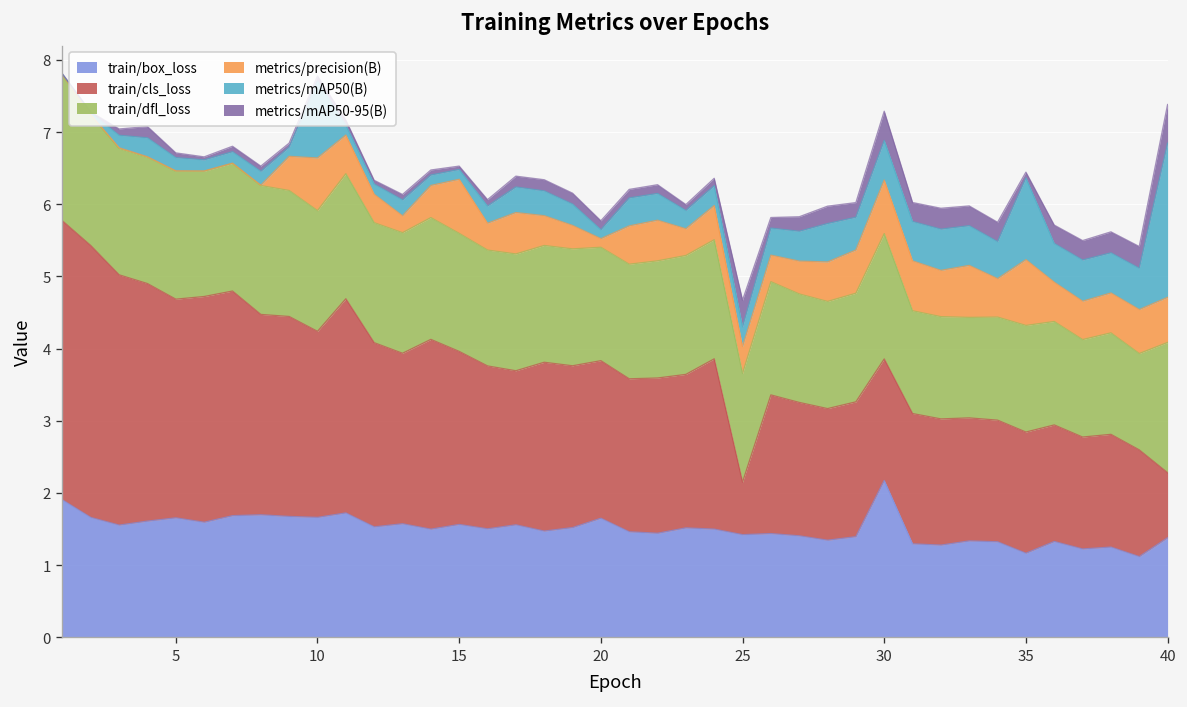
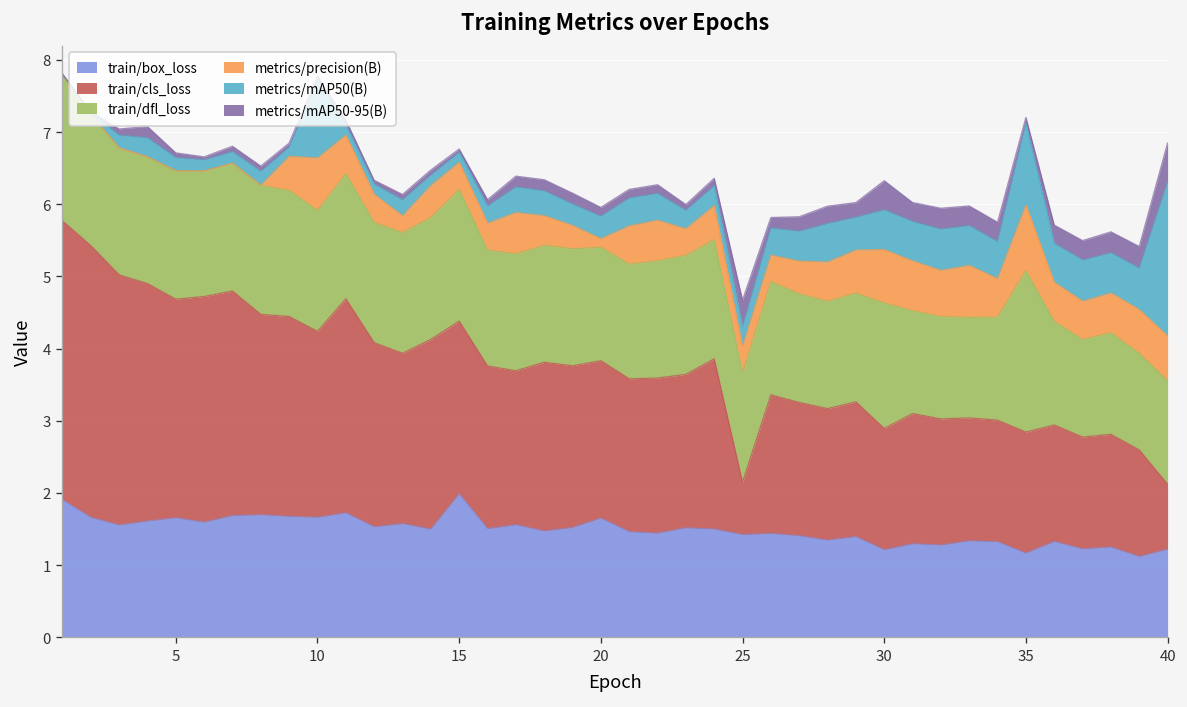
train/box_loss, 15: 1.6 -> 2.0
train/dfl_loss, 15: 1.6 -> 1.8
metrics/precision(B), 15: 0.7 -> 0.4
metrics/mAP50(B), 20: 0.1 -> 0.3
train/box_loss, 30: 2.2 -> 1.2
train/dfl_loss, 35: 1.5 -> 2.2
train/box_loss, 40: 1.4 -> 1.2
train/dfl_loss, 40: 1.8 -> 1.4
